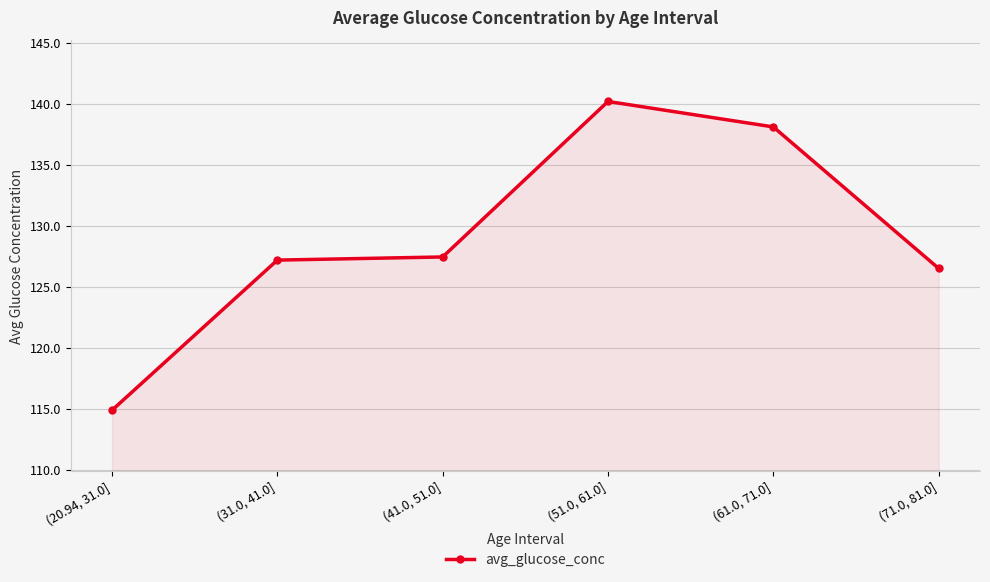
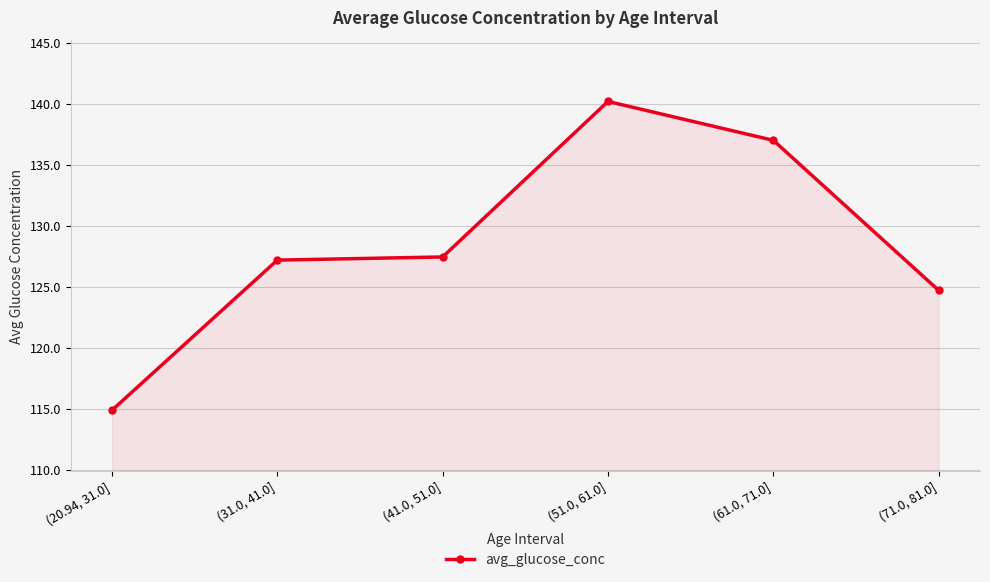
(61.0, 71.0]: 138.1 -> 137.0
(71.0, 81.0]: 126.5 -> 124.7
